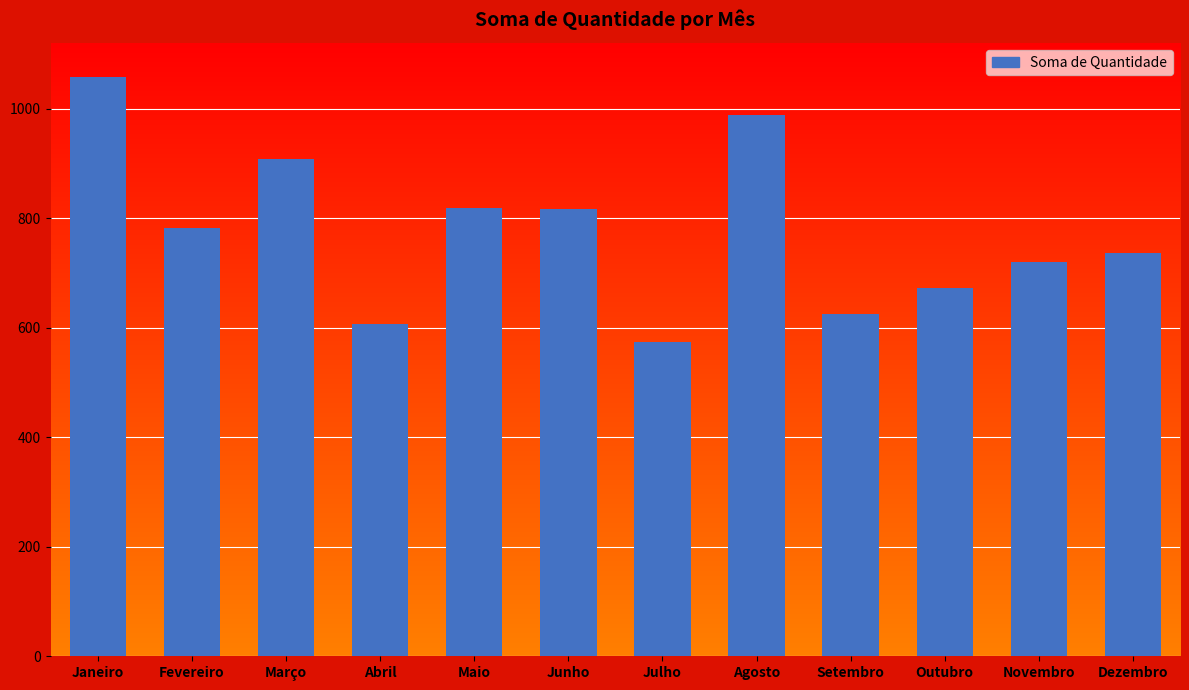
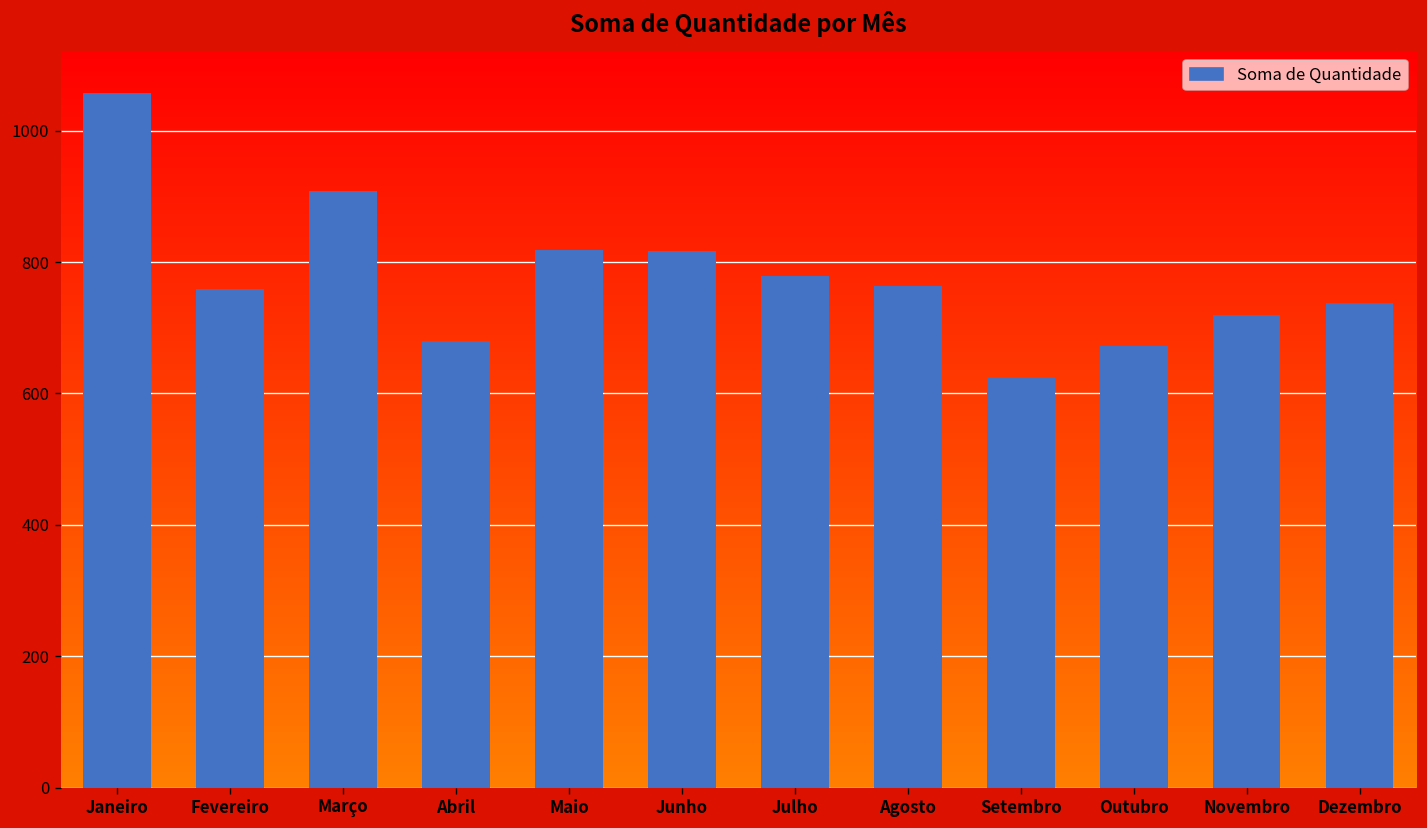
Fevereiro: 780 -> 760
Abril: 610 -> 680
Julho: 580 -> 780
Agosto: 990 -> 760
